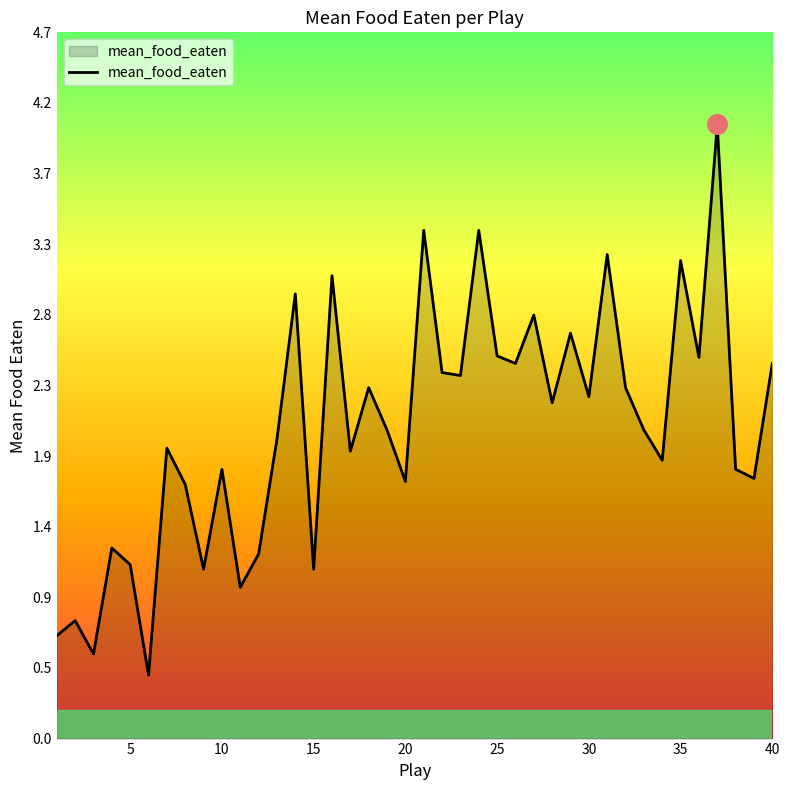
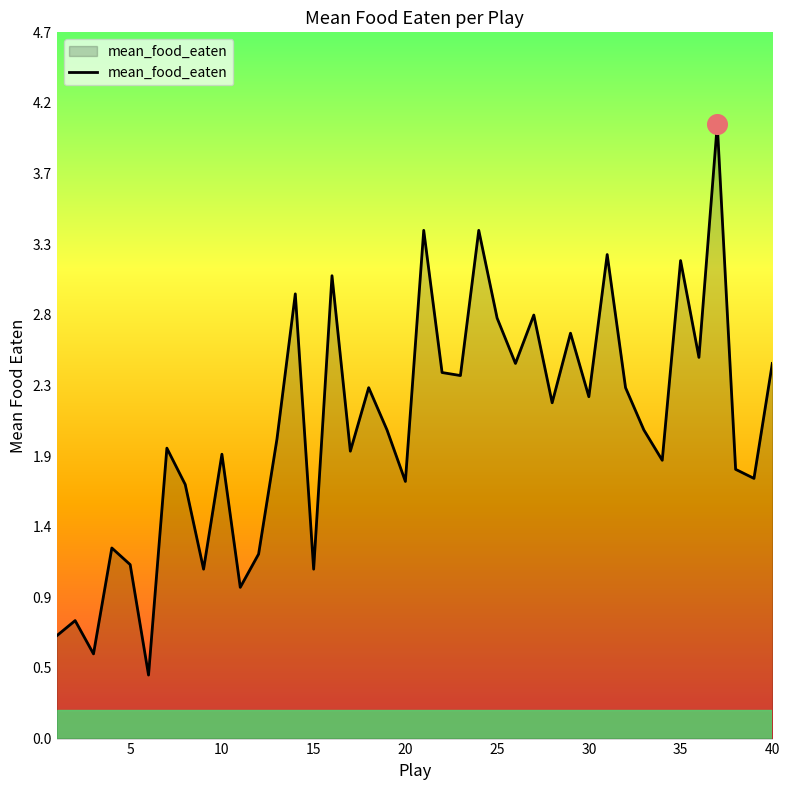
mean_food_eaten, 10: 1.78 -> 1.88
mean_food_eaten, 25: 2.53 -> 2.78
